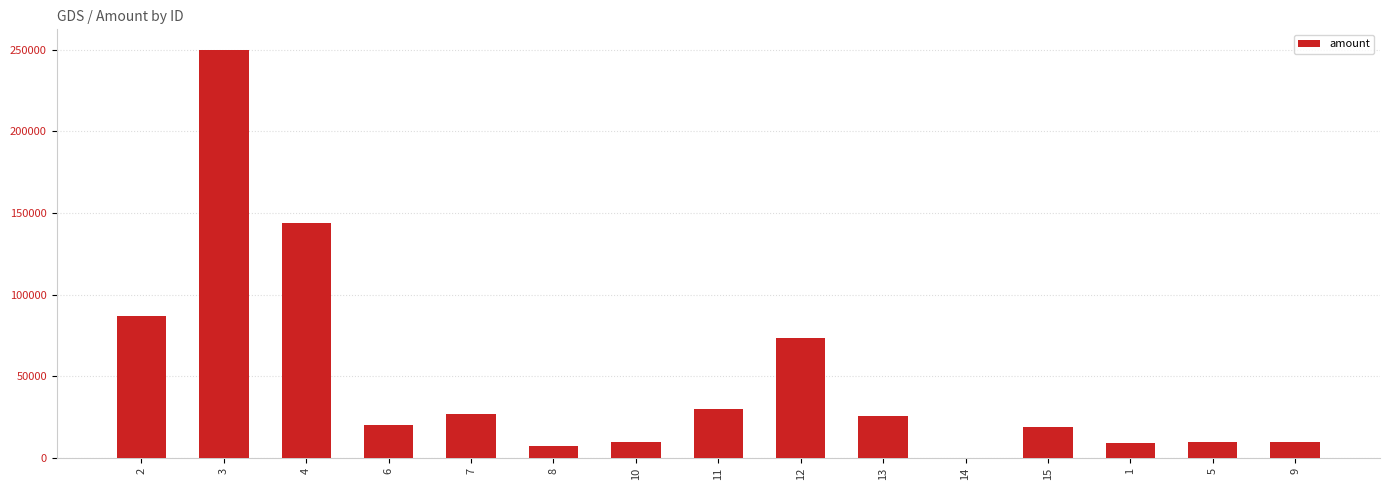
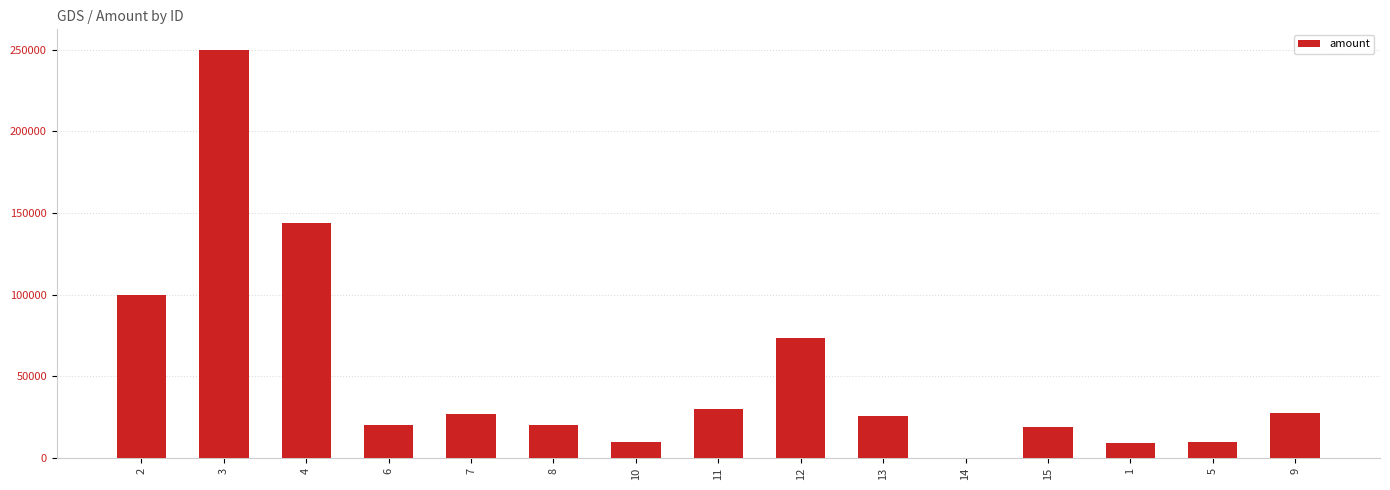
2: 87000 -> 100000
8: 7000 -> 20000
9: 10000 -> 27000
